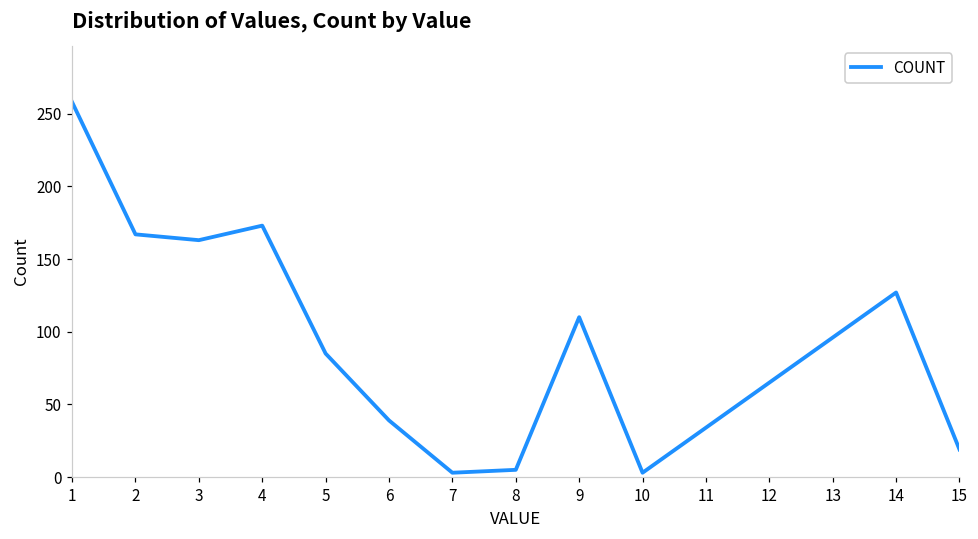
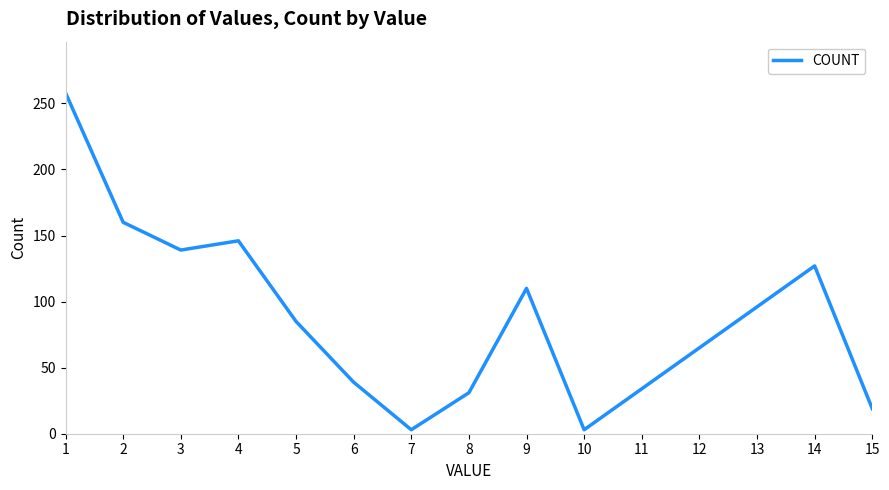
2: 167 -> 160
3: 163 -> 139
4: 173 -> 146
8: 5 -> 31
